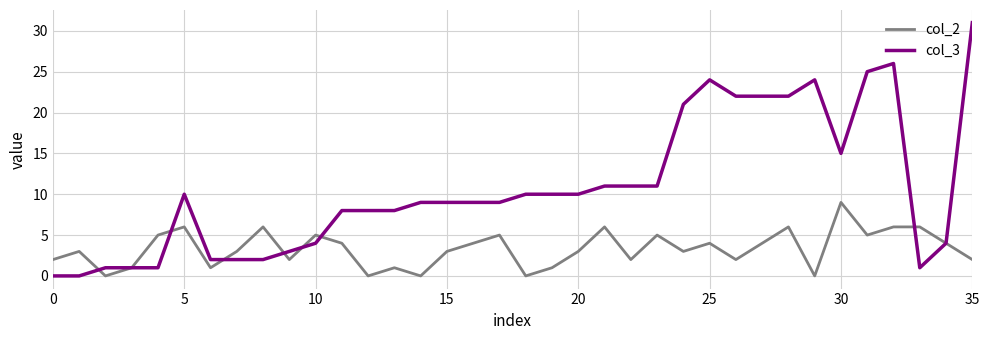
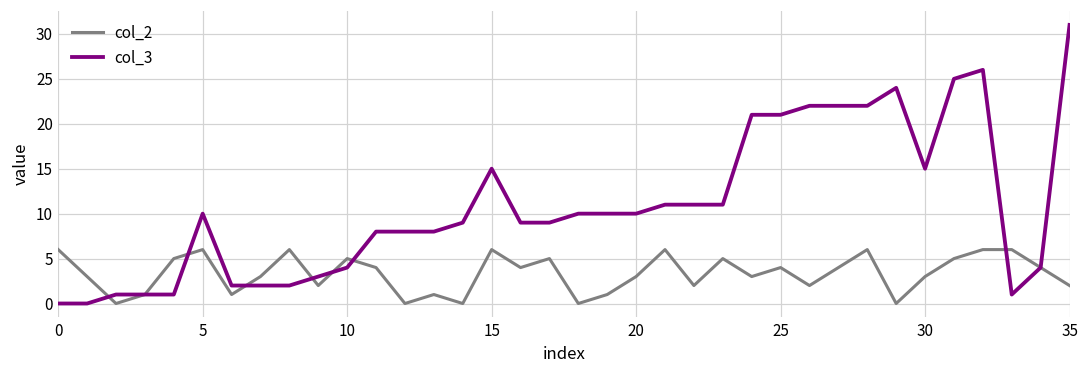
col_2, 0: 2 -> 6
col_2, 15: 3 -> 6
col_3, 15: 9 -> 15
col_3, 25: 24 -> 21
col_2, 30: 9 -> 3
